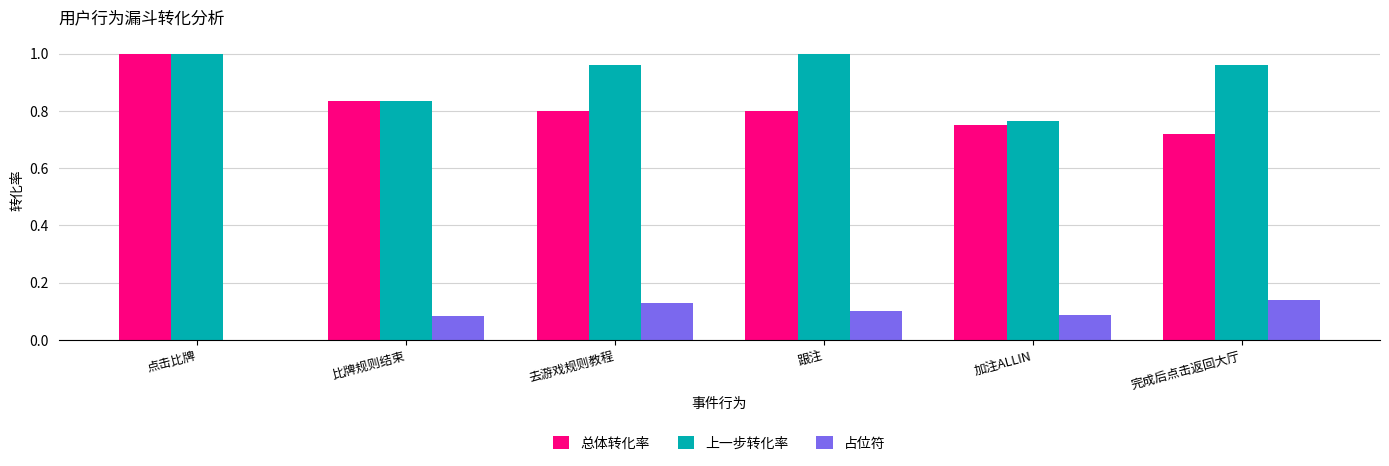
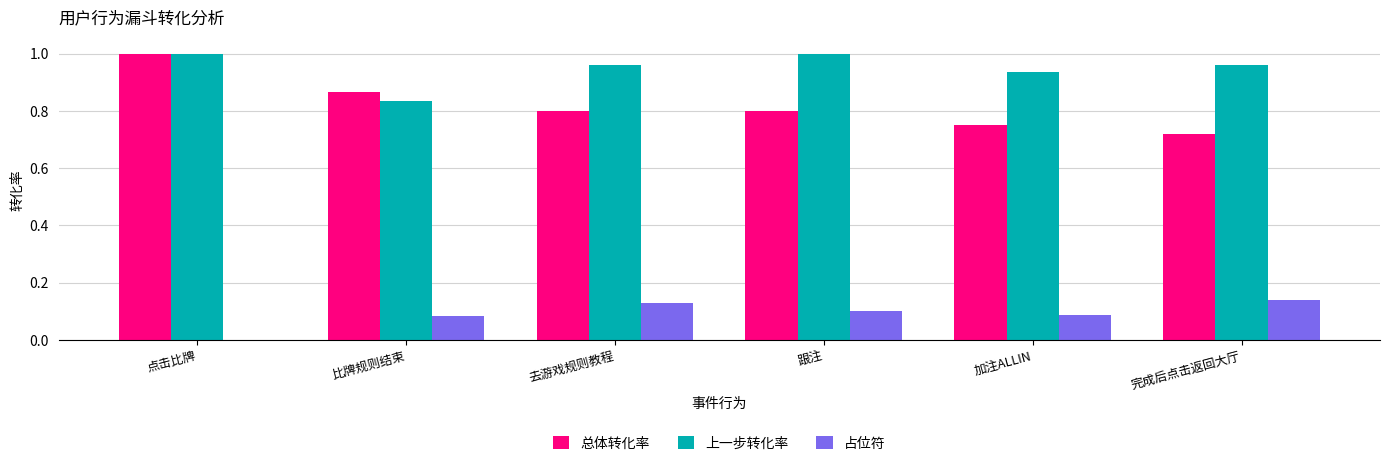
总体转化率, 比牌规则结束: 0.83 -> 0.86
上一步转化率, 加注ALLIN: 0.77 -> 0.94
